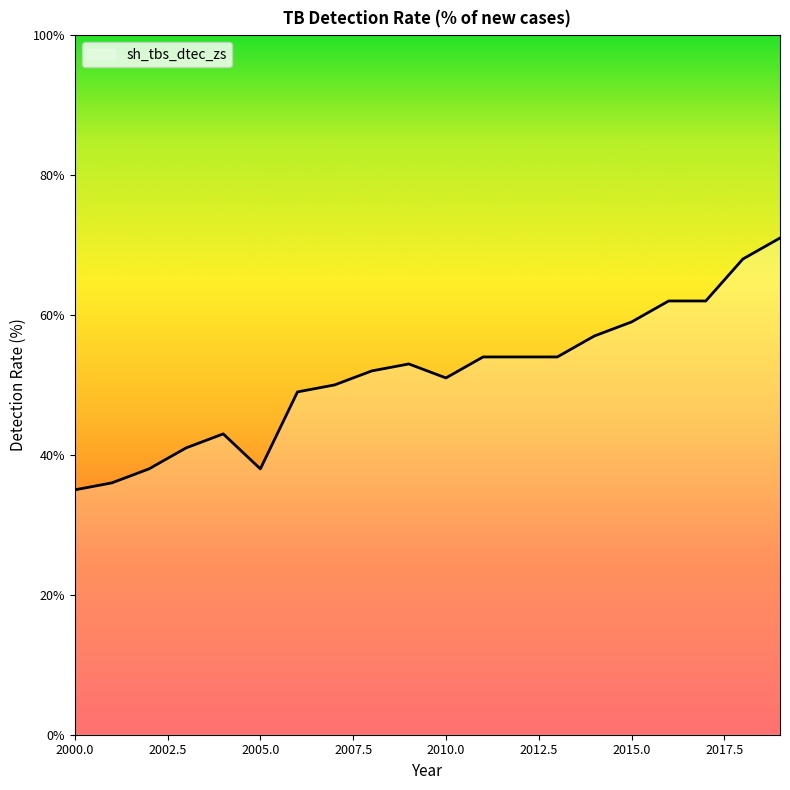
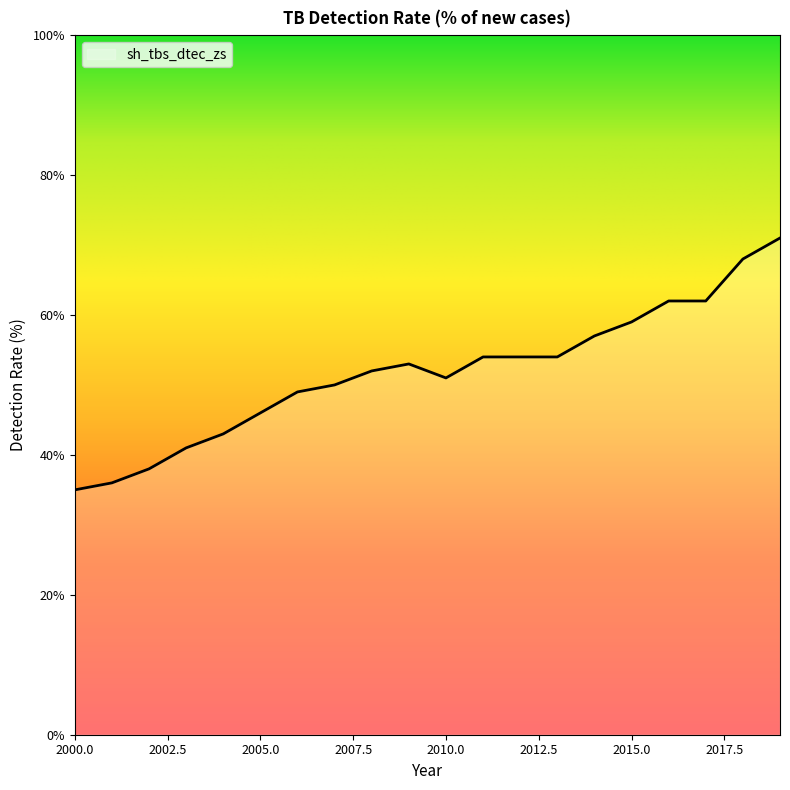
2005.0: 38% -> 46%
